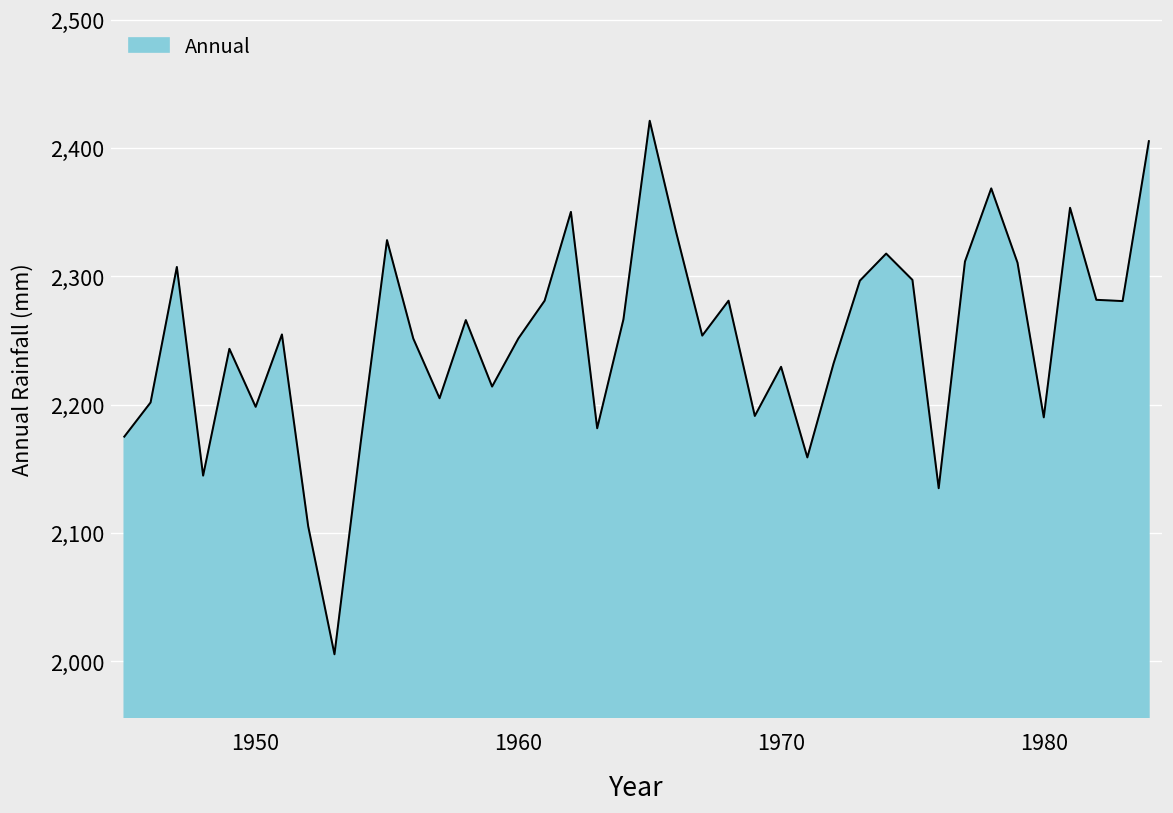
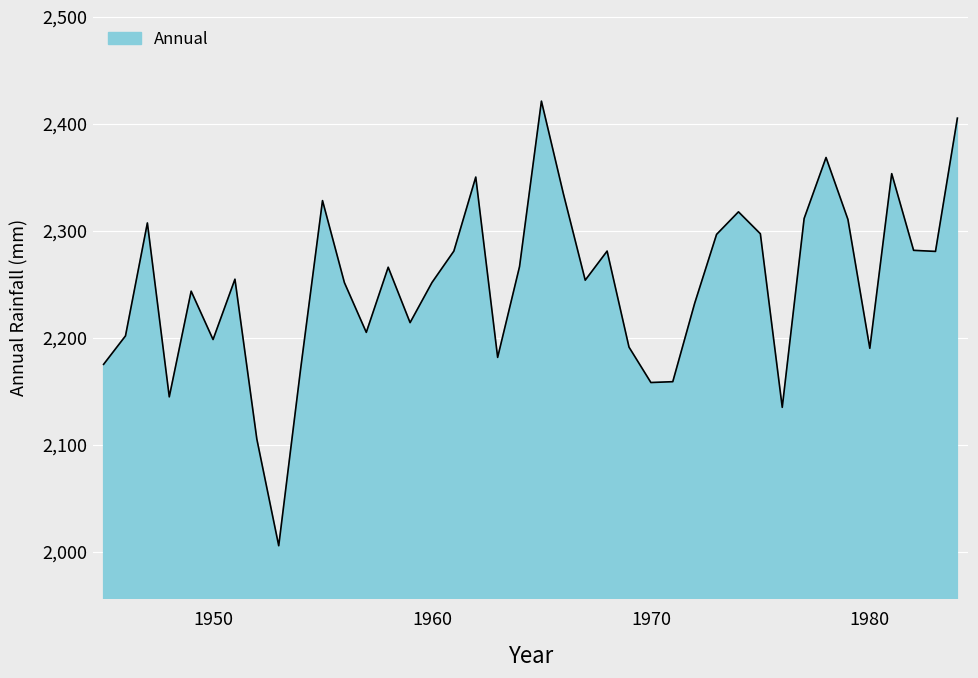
1970: 2,229 -> 2,158
